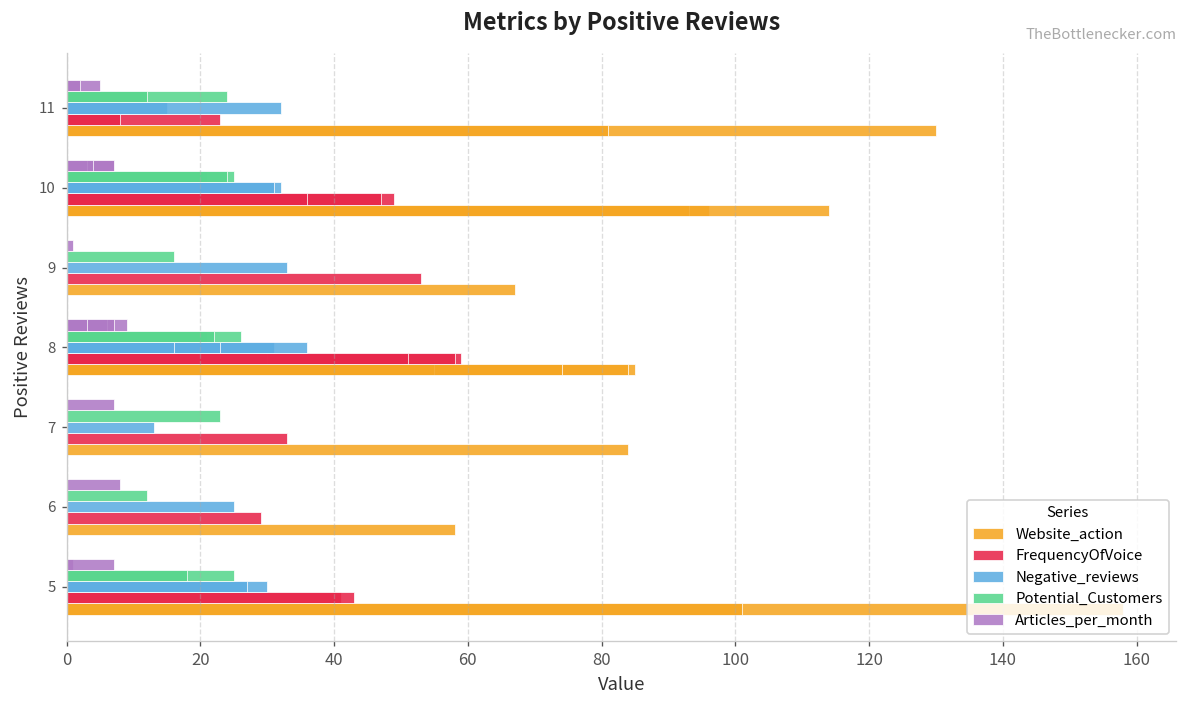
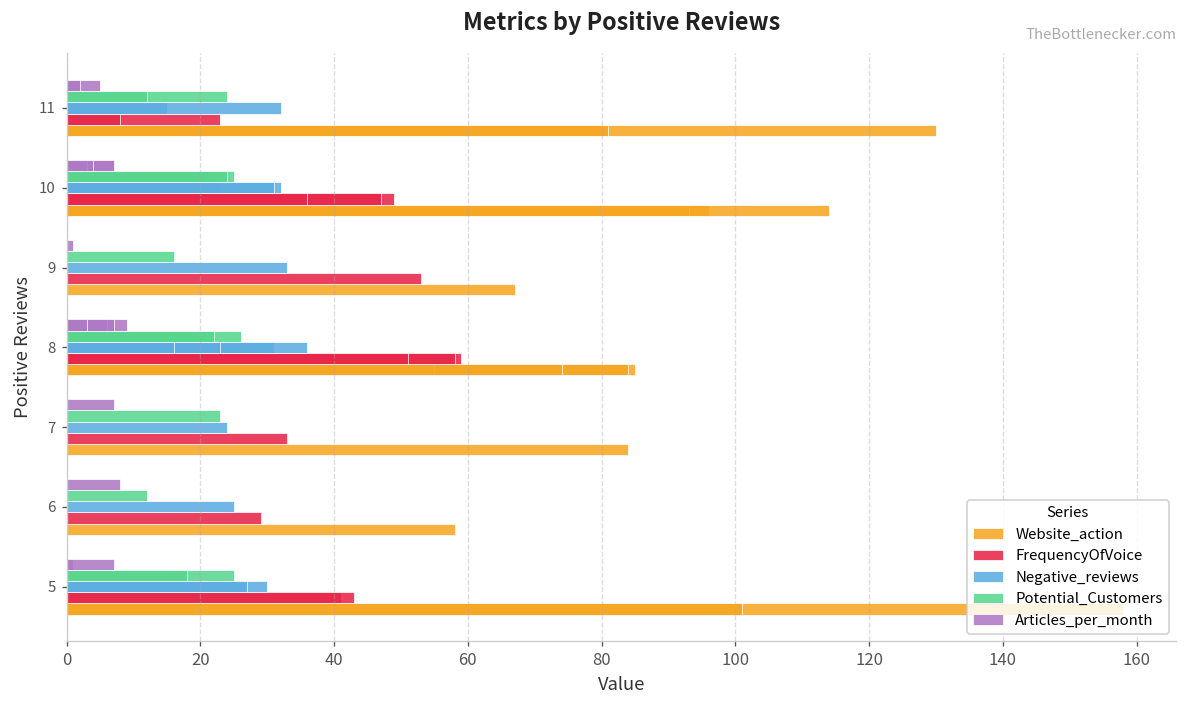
Negative_reviews, 7: 13 -> 24
